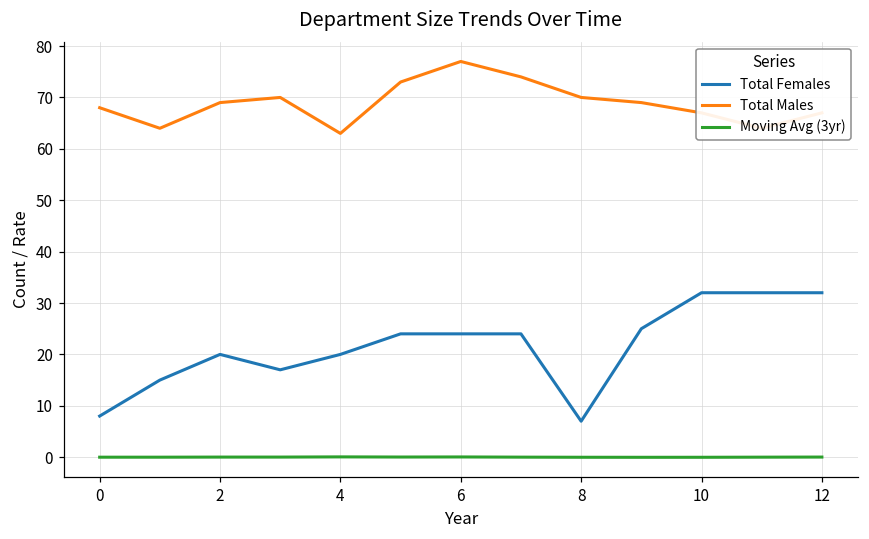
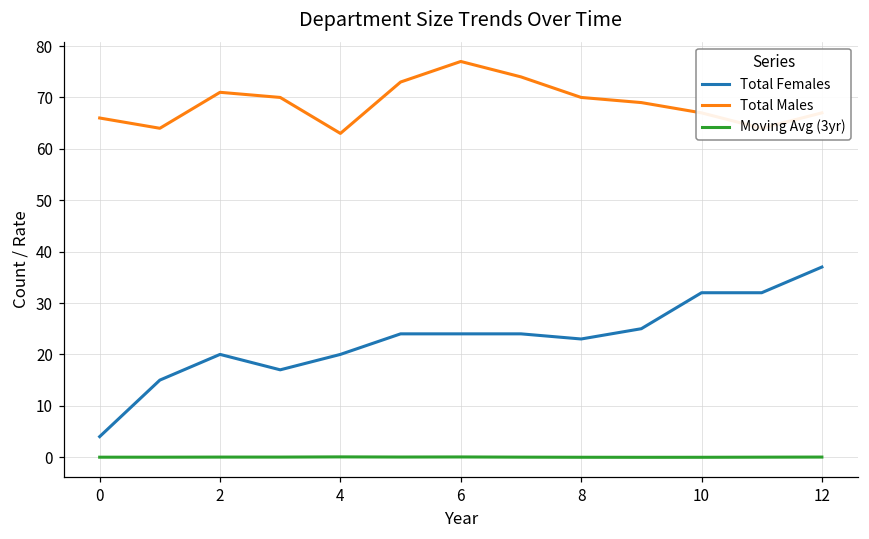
Total Females, 0: 8 -> 4
Total Males, 0: 68 -> 66
Total Males, 2: 69 -> 71
Total Females, 8: 7 -> 23
Total Females, 12: 32 -> 37
